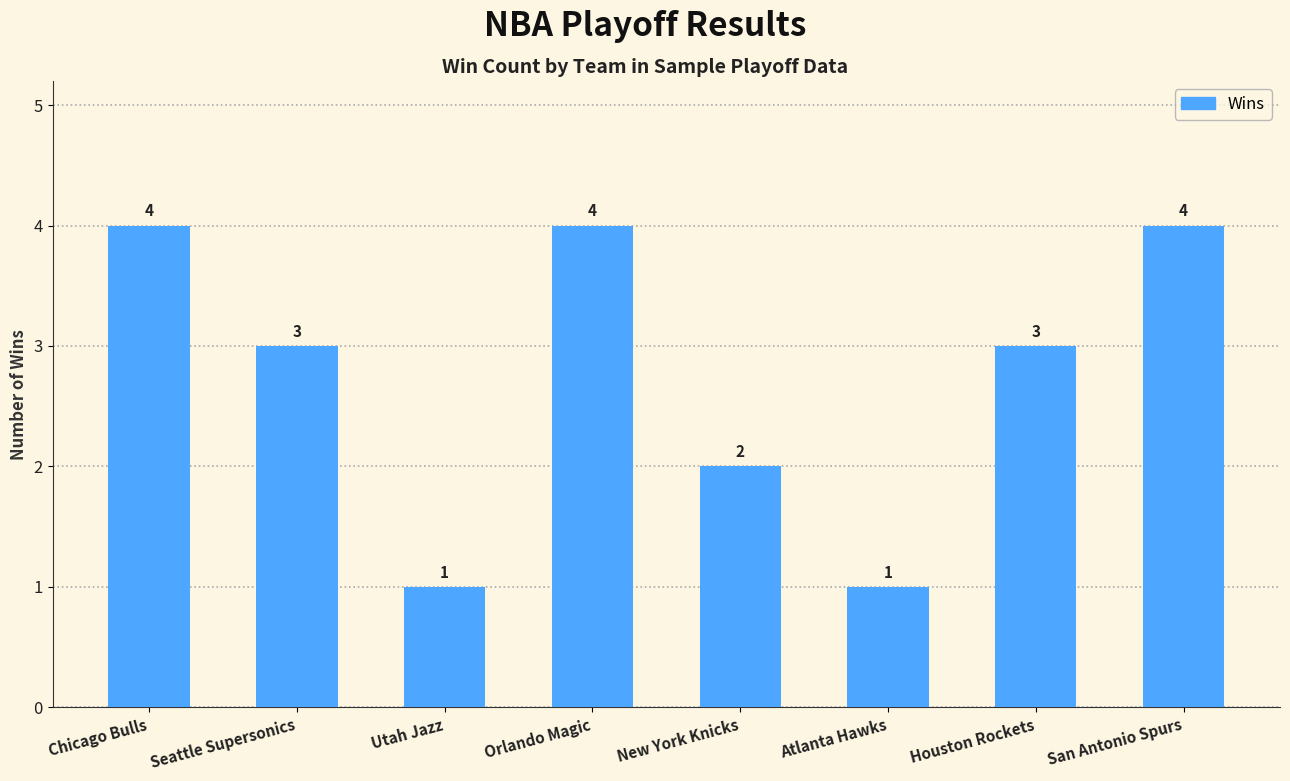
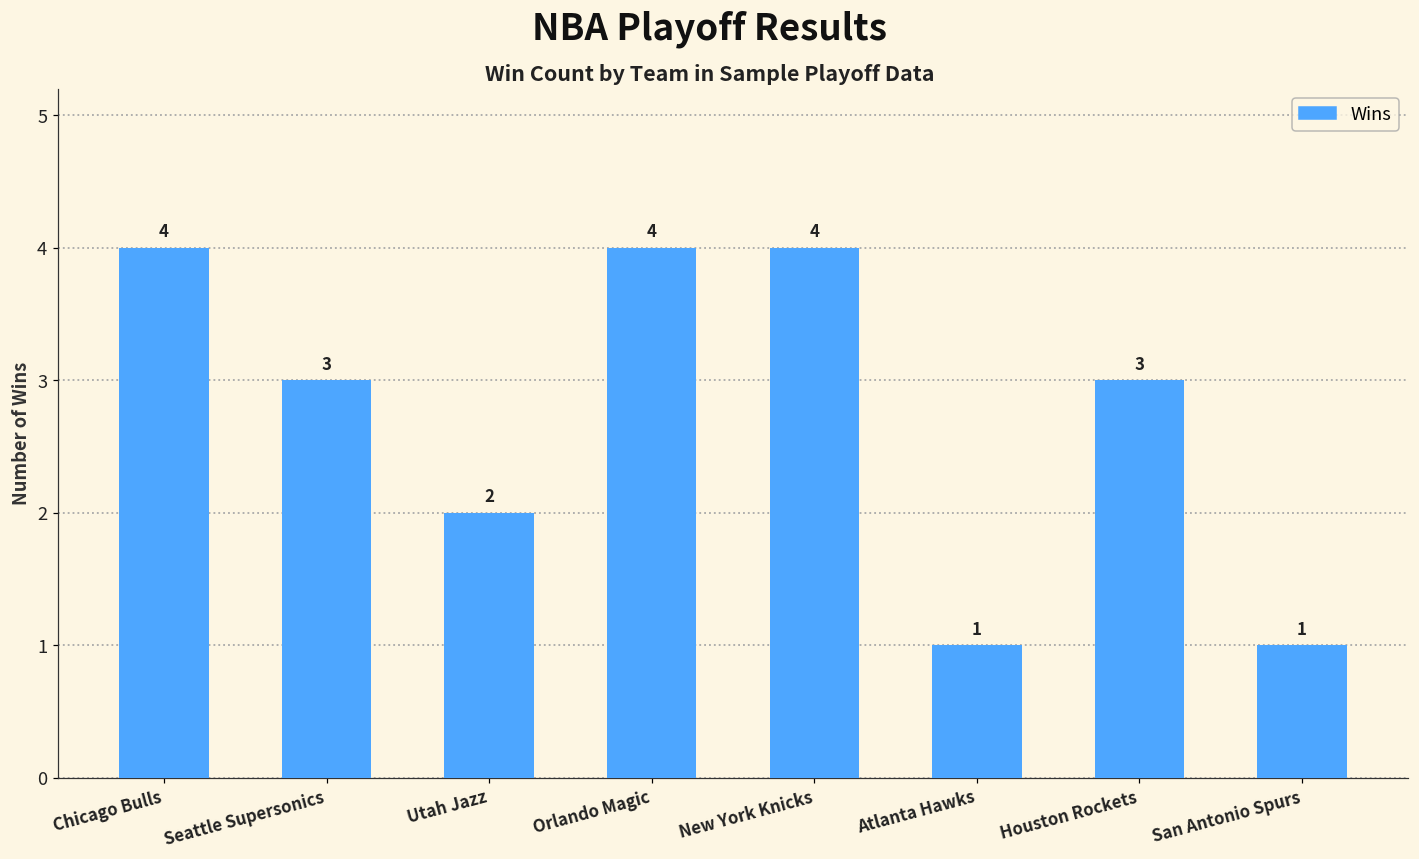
Utah Jazz: 1 -> 2
New York Knicks: 2 -> 4
San Antonio Spurs: 4 -> 1
